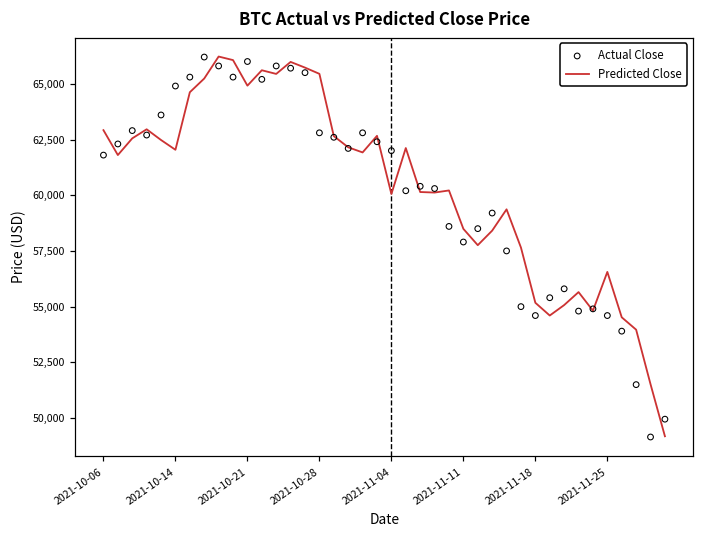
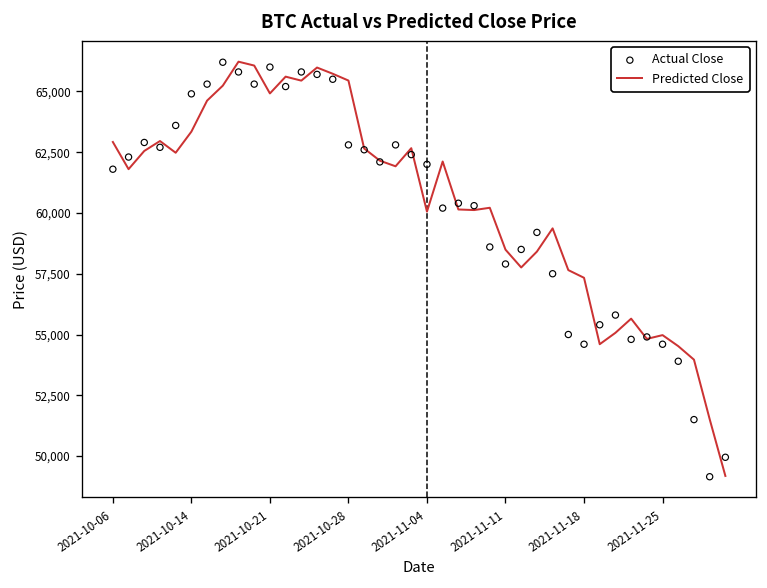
Predicted Close, 2021-10-14: 62,000 -> 63,300
Predicted Close, 2021-11-18: 55,200 -> 57,300
Predicted Close, 2021-11-25: 56,600 -> 55,000
